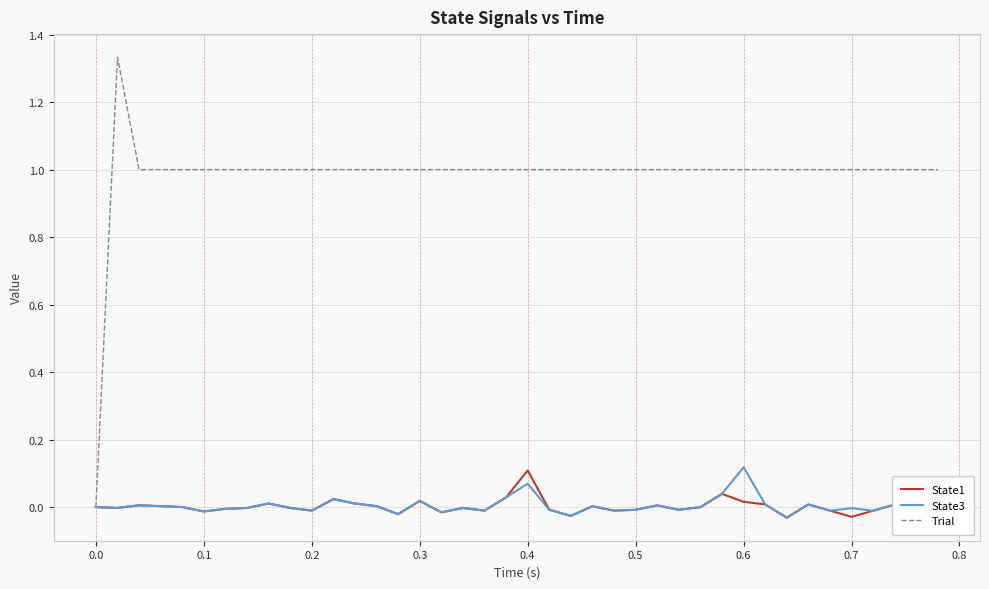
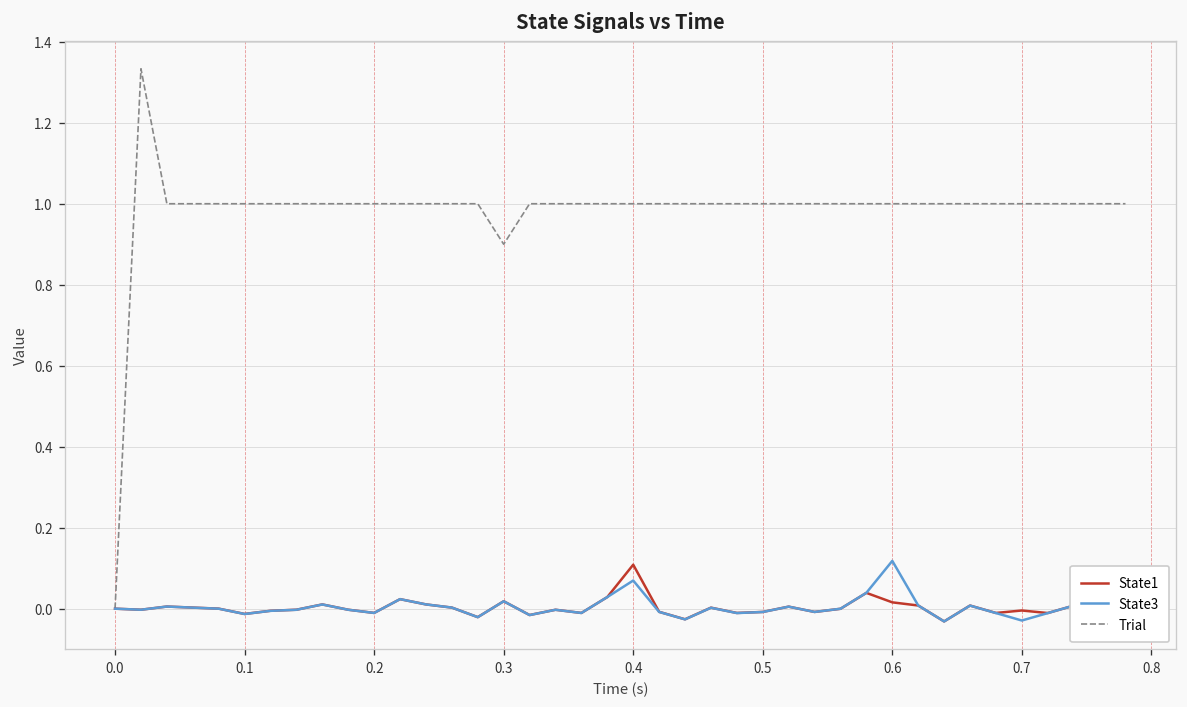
Trial, 0.3: 1.0 -> 0.9
State1, 0.7: -0.03 -> 0.00
State3, 0.7: 0.00 -> -0.03
